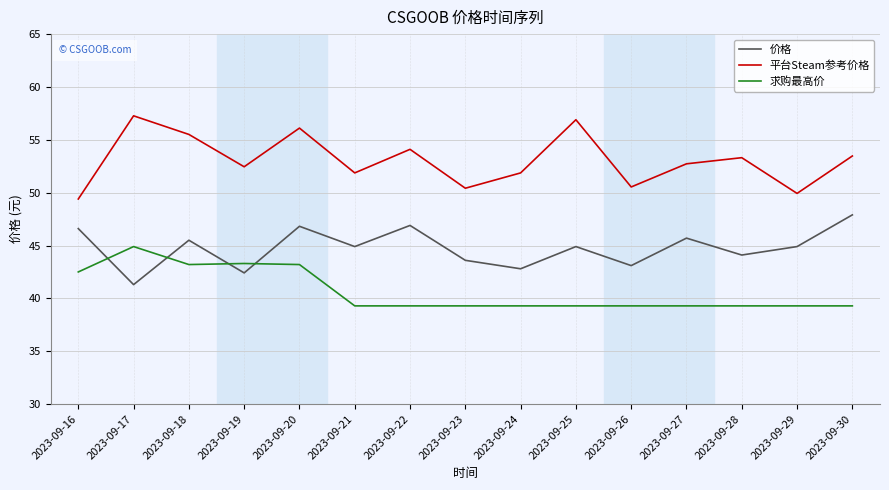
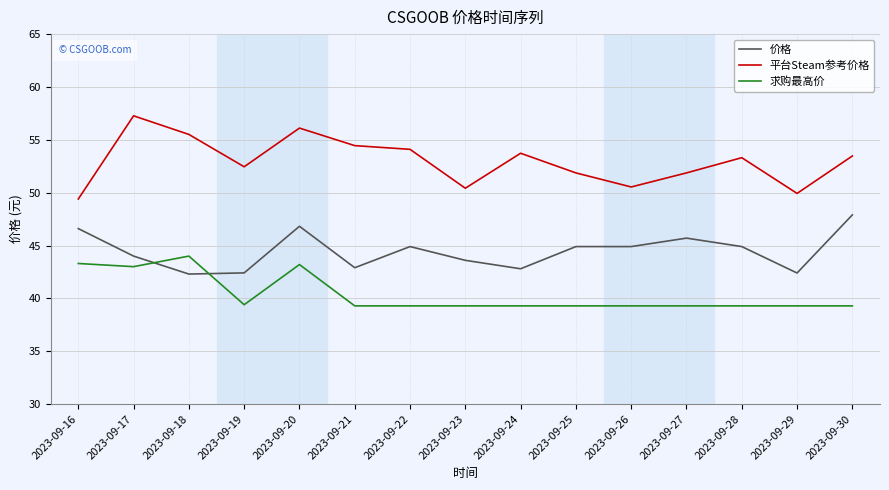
求购最高价, 2023-09-16: 42.5 -> 43.3
价格, 2023-09-17: 41.3 -> 44.0
求购最高价, 2023-09-17: 44.9 -> 43.0
价格, 2023-09-18: 45.5 -> 42.3
求购最高价, 2023-09-18: 43.2 -> 44.0
求购最高价, 2023-09-19: 43.3 -> 39.4
价格, 2023-09-21: 44.9 -> 42.9
平台Steam参考价格, 2023-09-21: 51.9 -> 54.5
价格, 2023-09-22: 46.9 -> 44.9
平台Steam参考价格, 2023-09-24: 51.9 -> 53.7
平台Steam参考价格, 2023-09-25: 56.9 -> 51.9
价格, 2023-09-26: 43.1 -> 44.9
平台Steam参考价格, 2023-09-27: 52.7 -> 51.9
价格, 2023-09-28: 44.1 -> 44.9
价格, 2023-09-29: 44.9 -> 42.4
